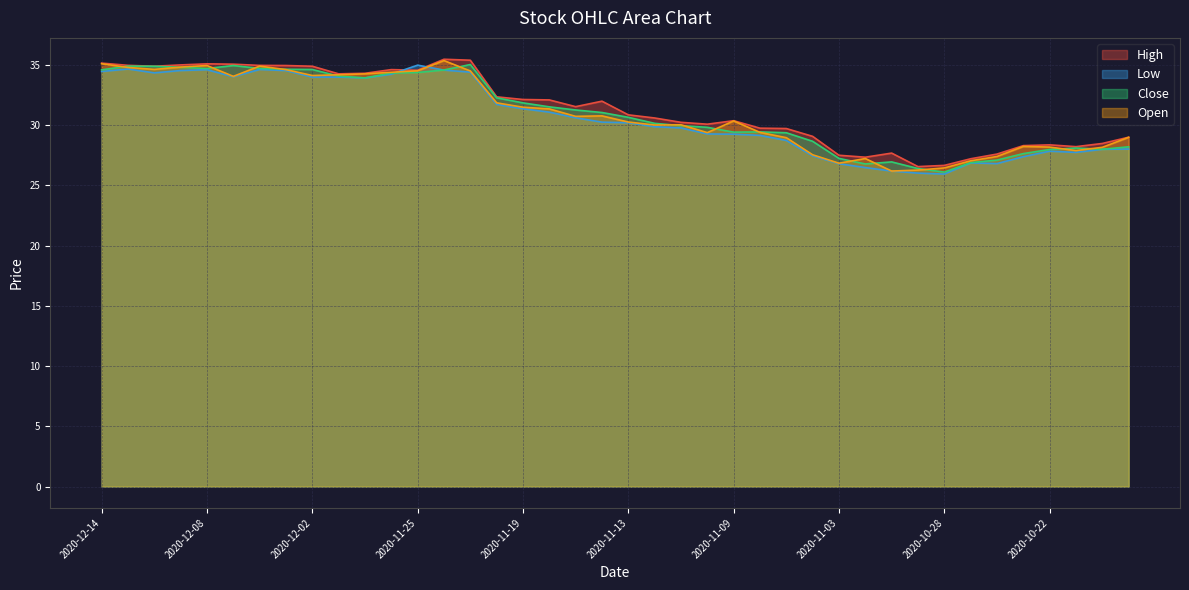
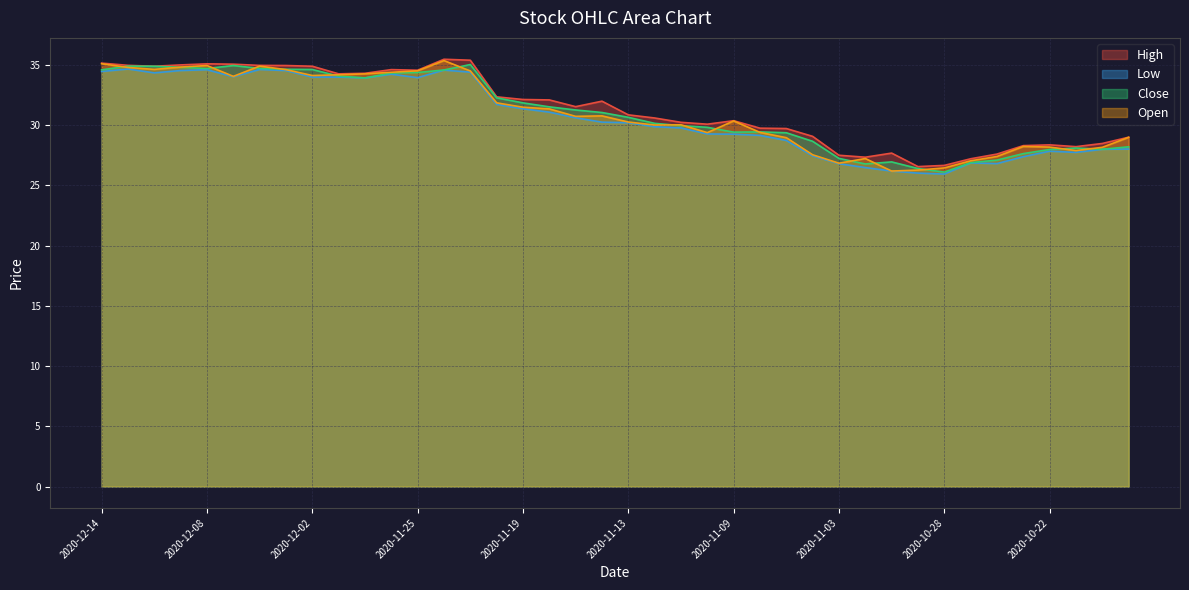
Low, 2020-11-25: 35.0 -> 33.9
